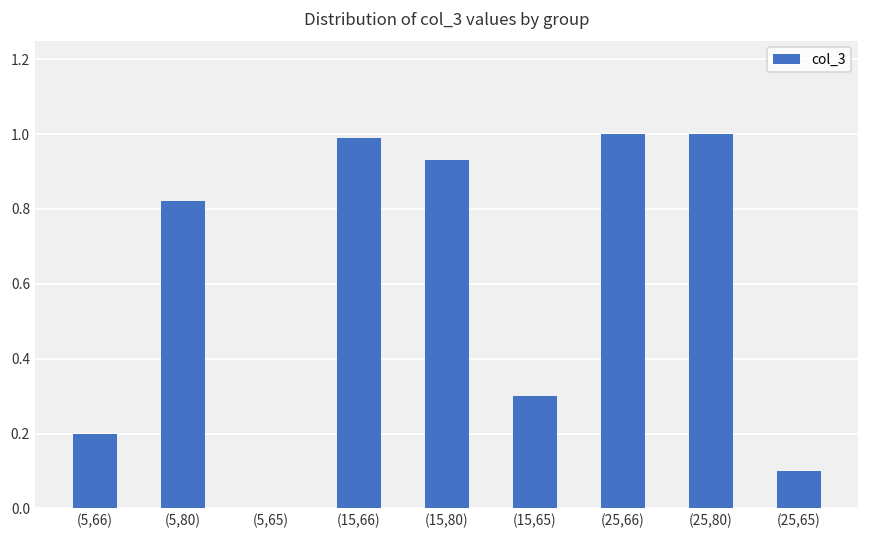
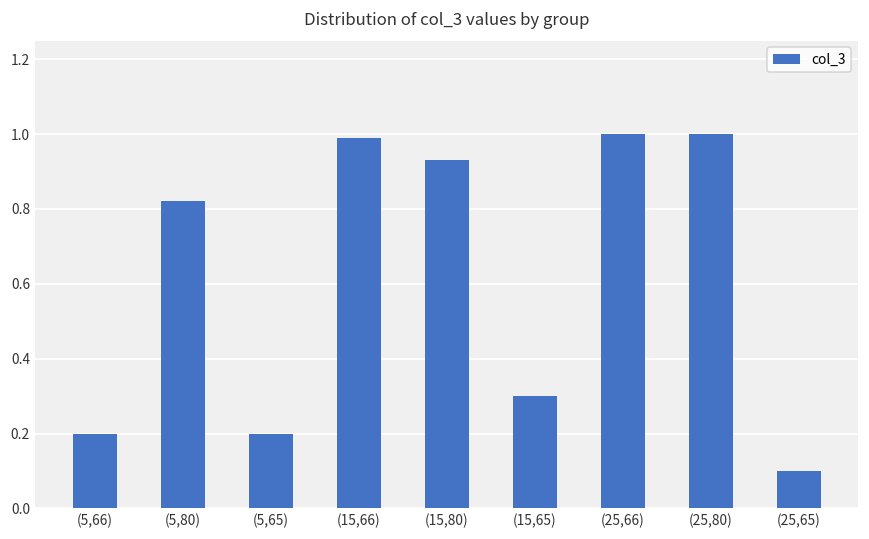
(5,65): 0.0 -> 0.2
